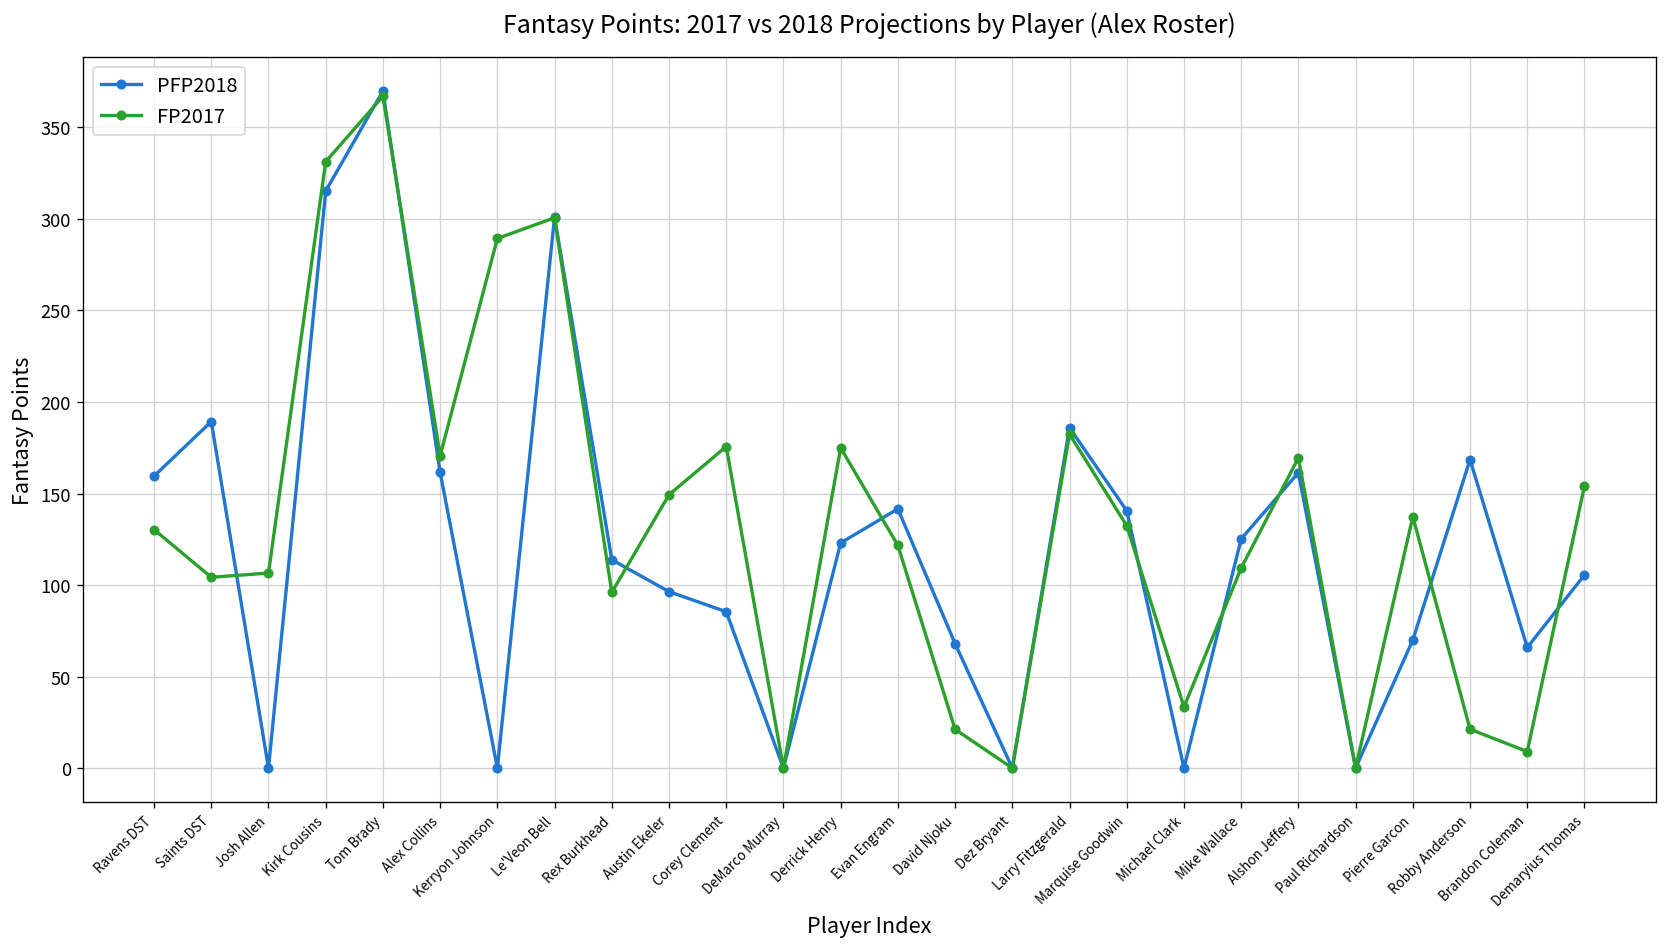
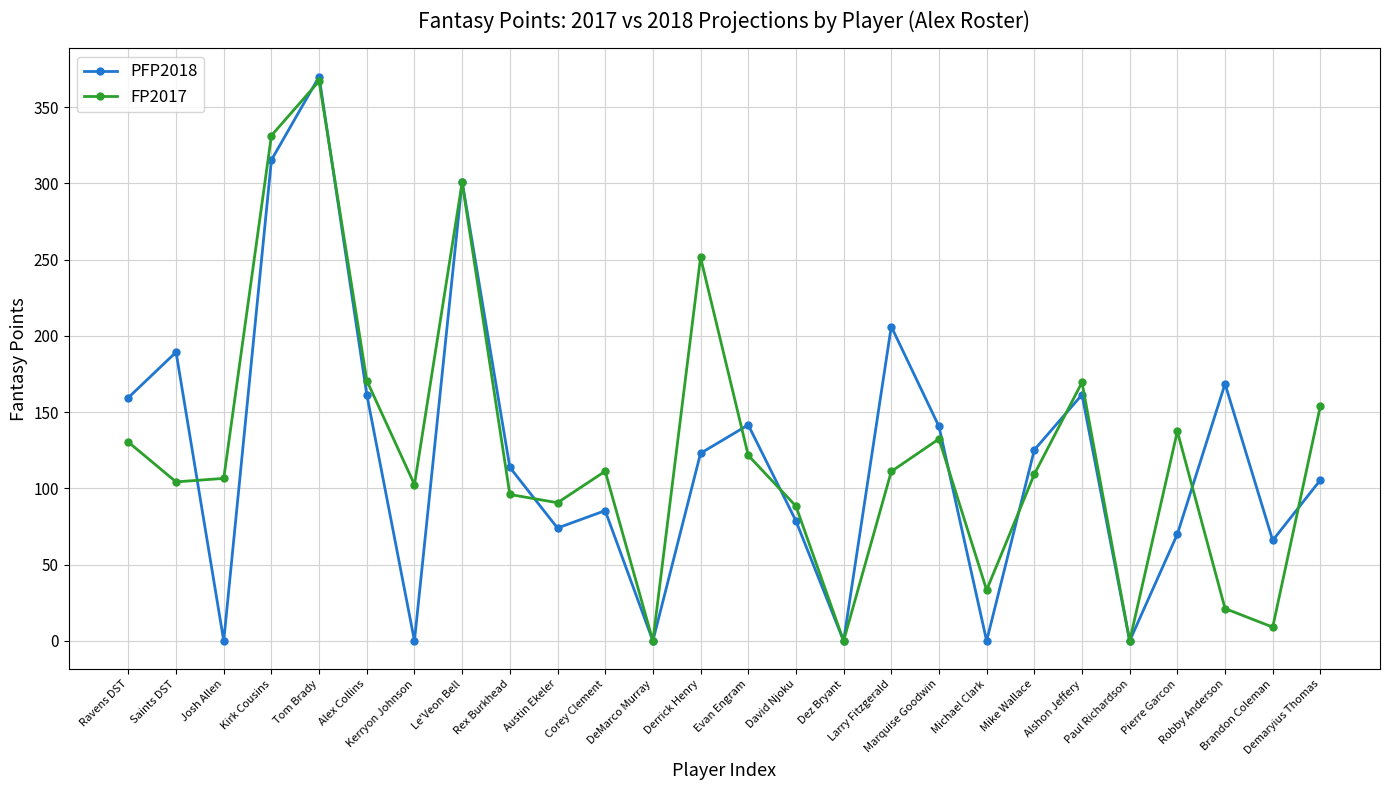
FP2017, Kerryon Johnson: 289 -> 103
PFP2018, Austin Ekeler: 96 -> 74
FP2017, Austin Ekeler: 149 -> 91
FP2017, Corey Clement: 176 -> 111
FP2017, Derrick Henry: 175 -> 251
PFP2018, David Njoku: 68 -> 79
FP2017, David Njoku: 21 -> 88
PFP2018, Larry Fitzgerald: 186 -> 206
FP2017, Larry Fitzgerald: 182 -> 111
